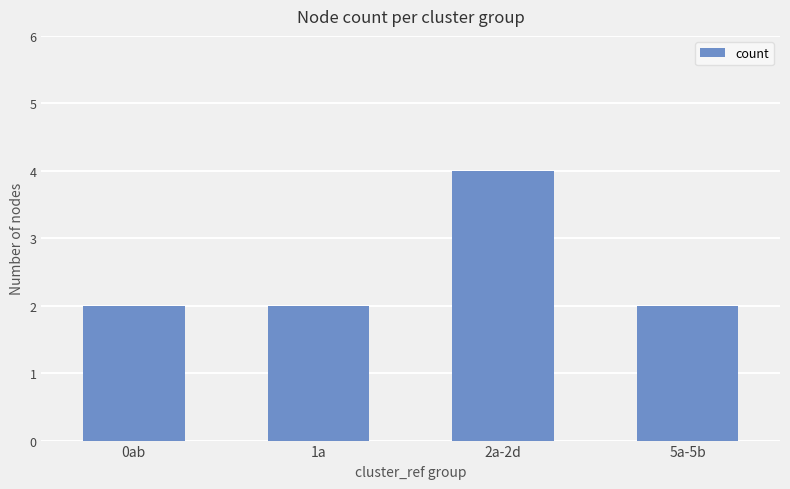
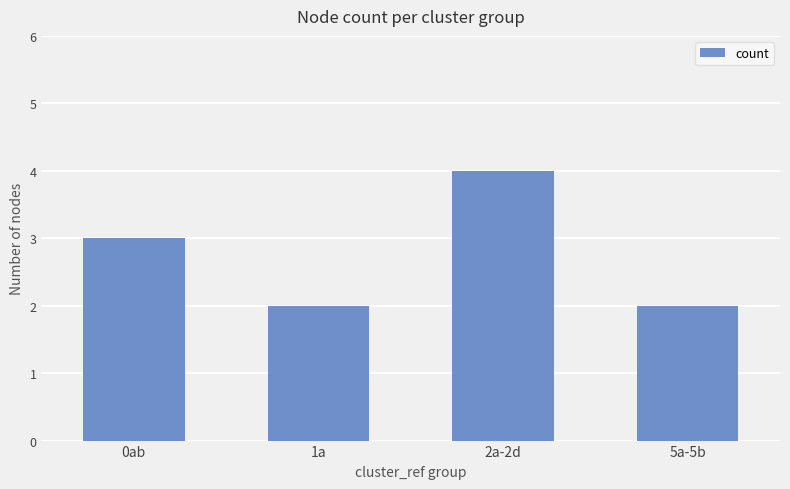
0ab: 2 -> 3
